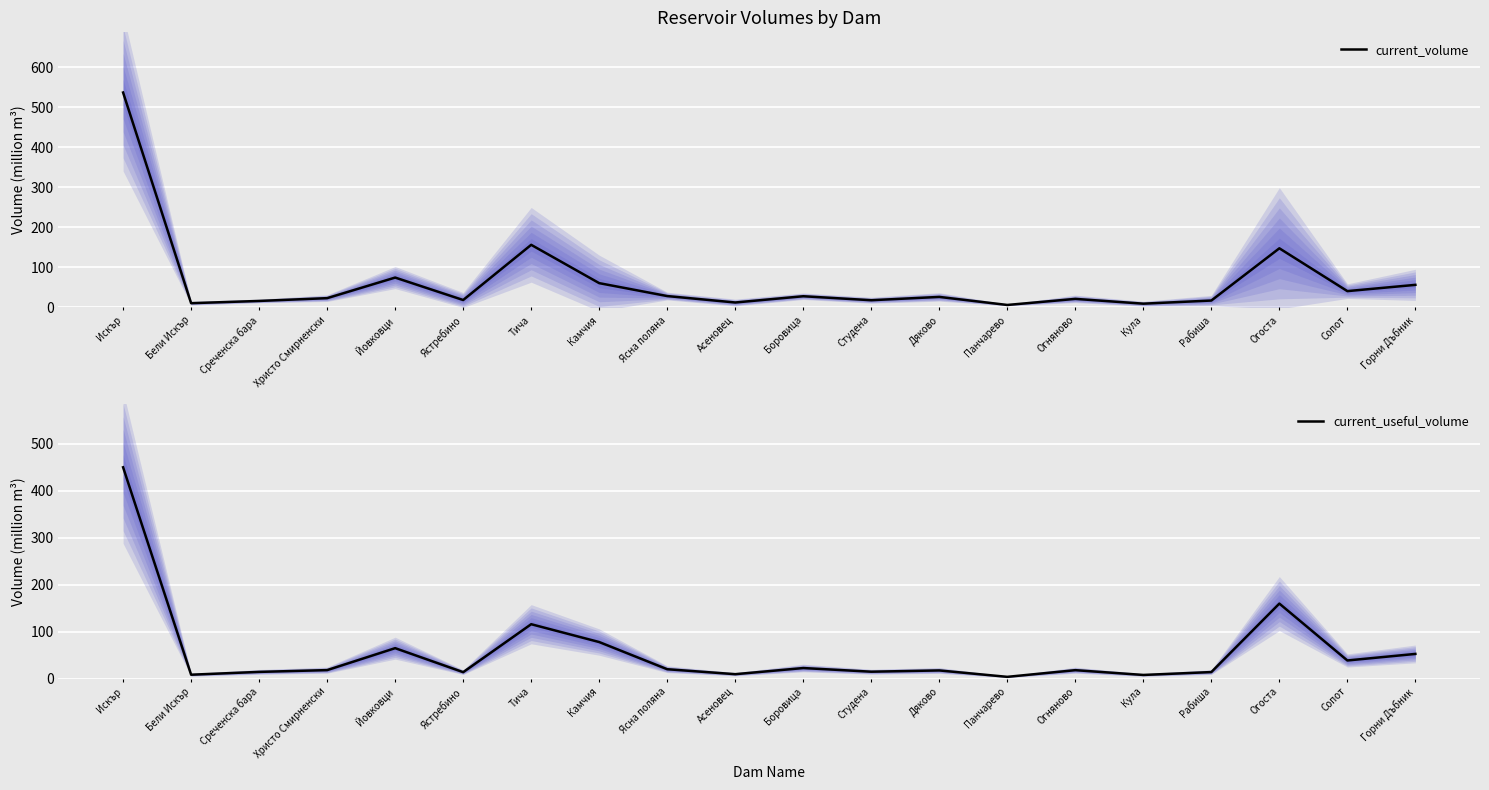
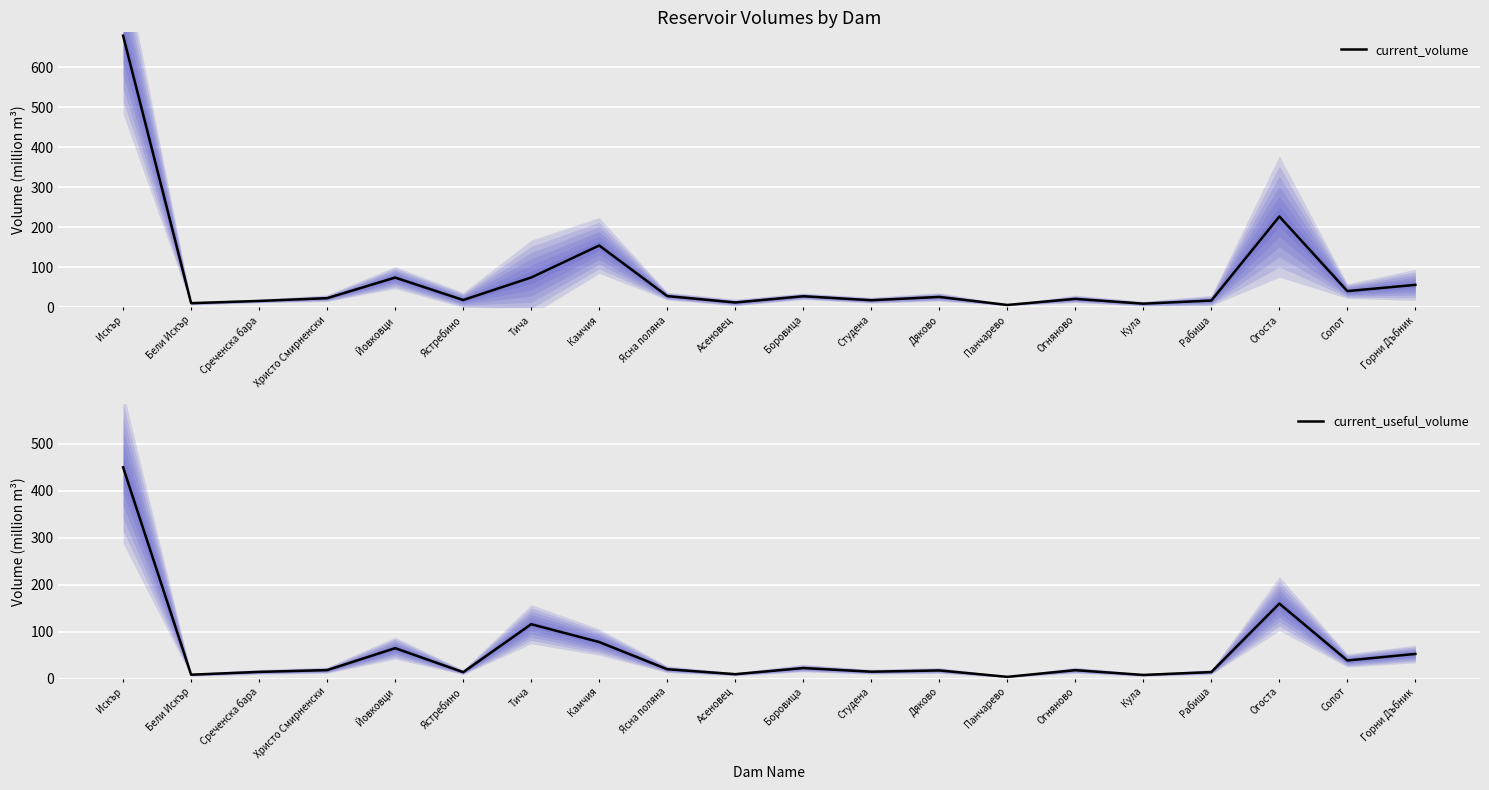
Reservoir Volumes by Dam, current_volume, Искър: 540 -> 680
Reservoir Volumes by Dam, current_volume, Тича: 160 -> 70
Reservoir Volumes by Dam, current_volume, Камчия: 60 -> 150
Reservoir Volumes by Dam, current_volume, Огоста: 150 -> 230
